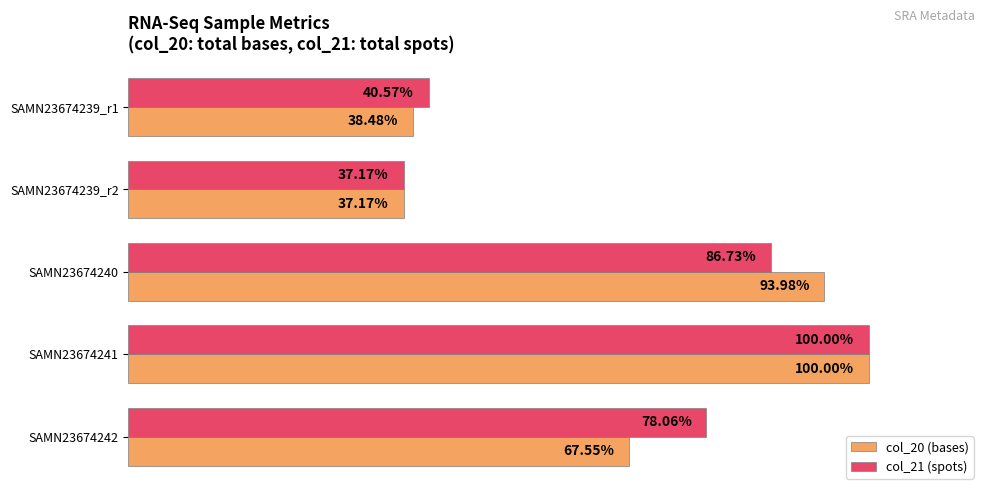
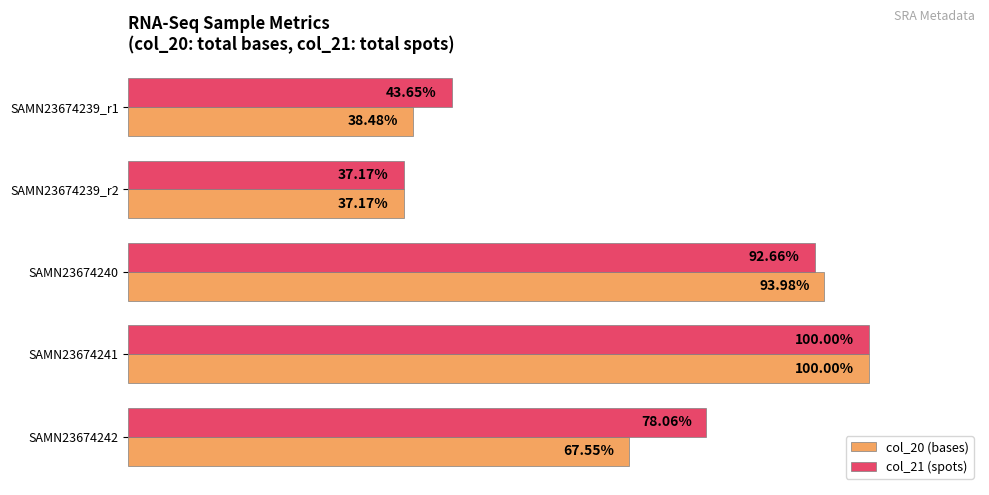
col_21 (spots), SAMN23674239_r1: 40.57% -> 43.65%
col_21 (spots), SAMN23674240: 86.73% -> 92.66%
